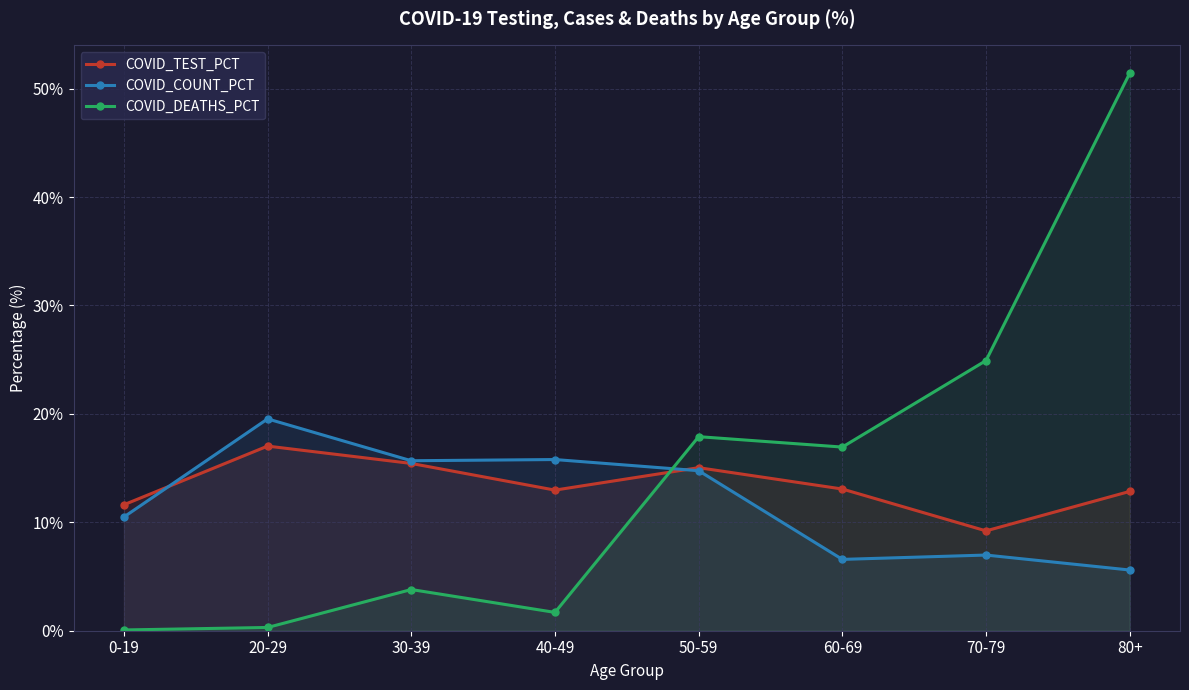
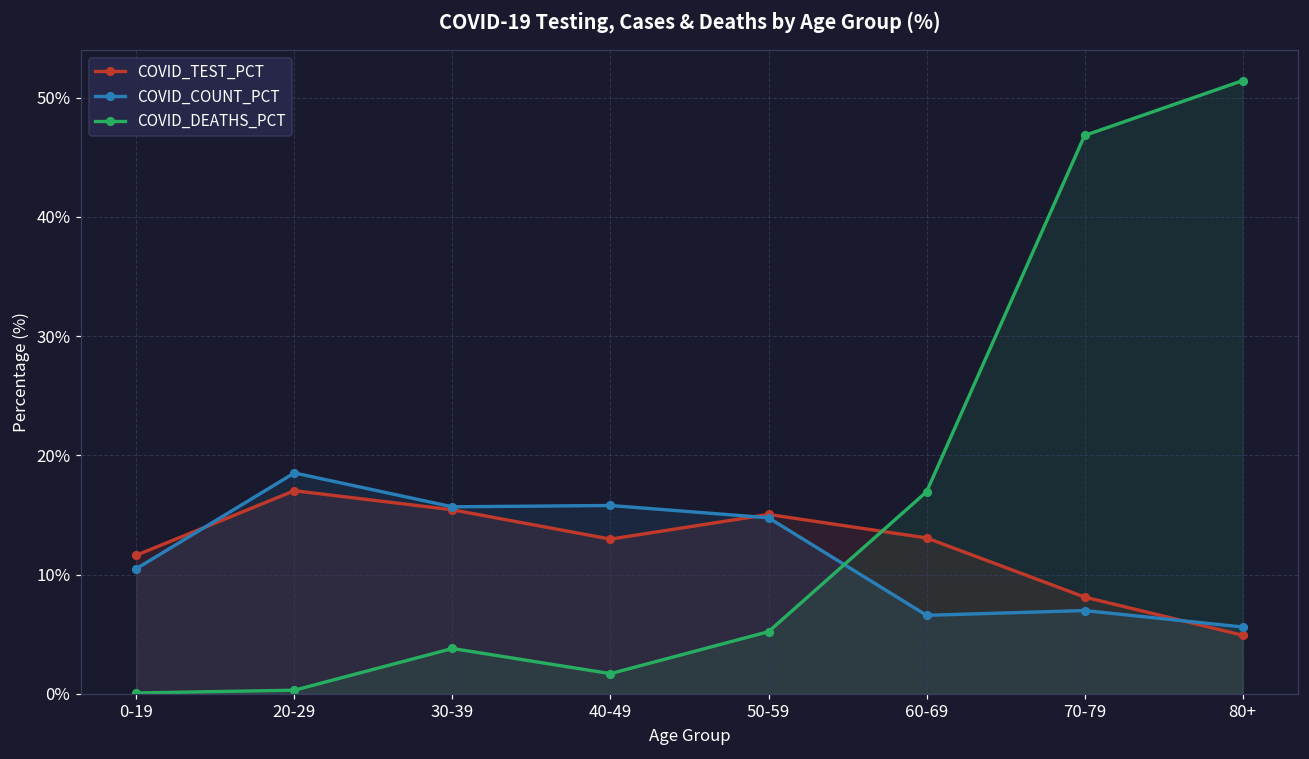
COVID_COUNT_PCT, 20-29: 19.5% -> 18.5%
COVID_DEATHS_PCT, 50-59: 17.9% -> 5.2%
COVID_TEST_PCT, 70-79: 9.2% -> 8.1%
COVID_DEATHS_PCT, 70-79: 24.9% -> 46.8%
COVID_TEST_PCT, 80+: 12.9% -> 4.9%
